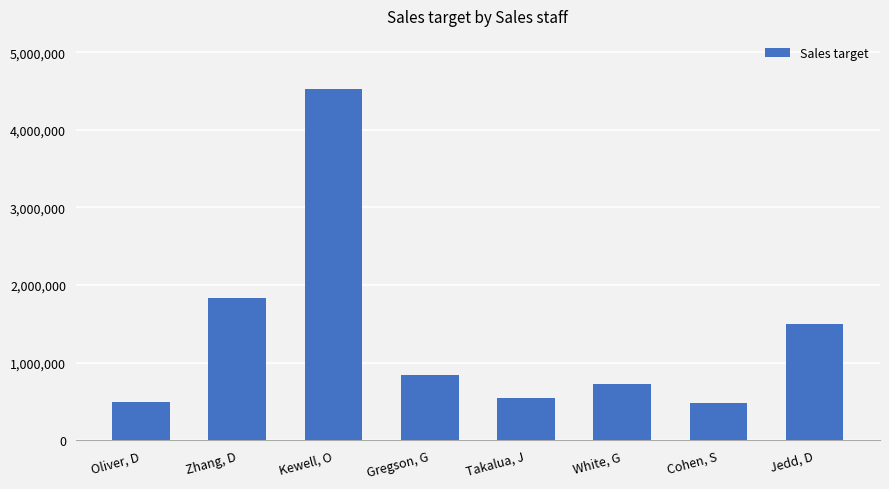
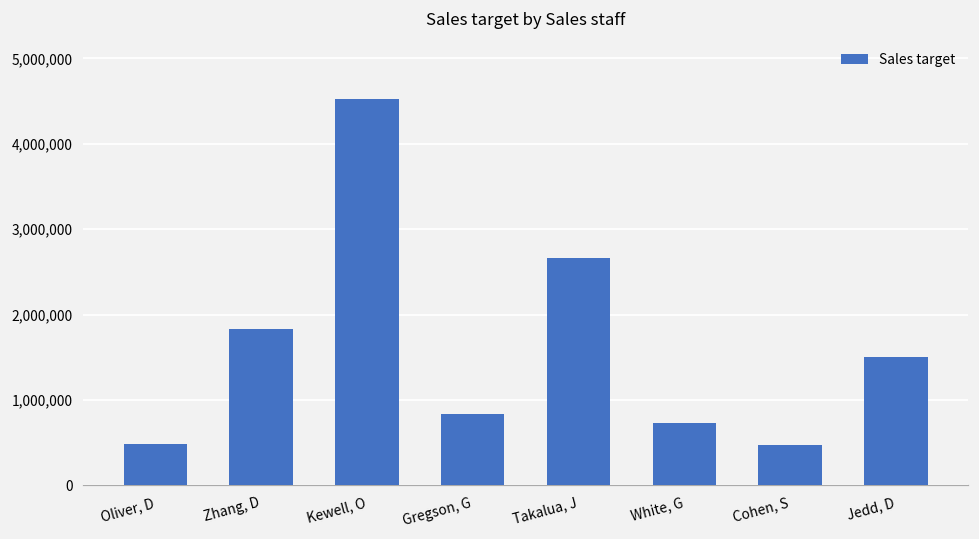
Takalua, J: 600,000 -> 2,700,000
